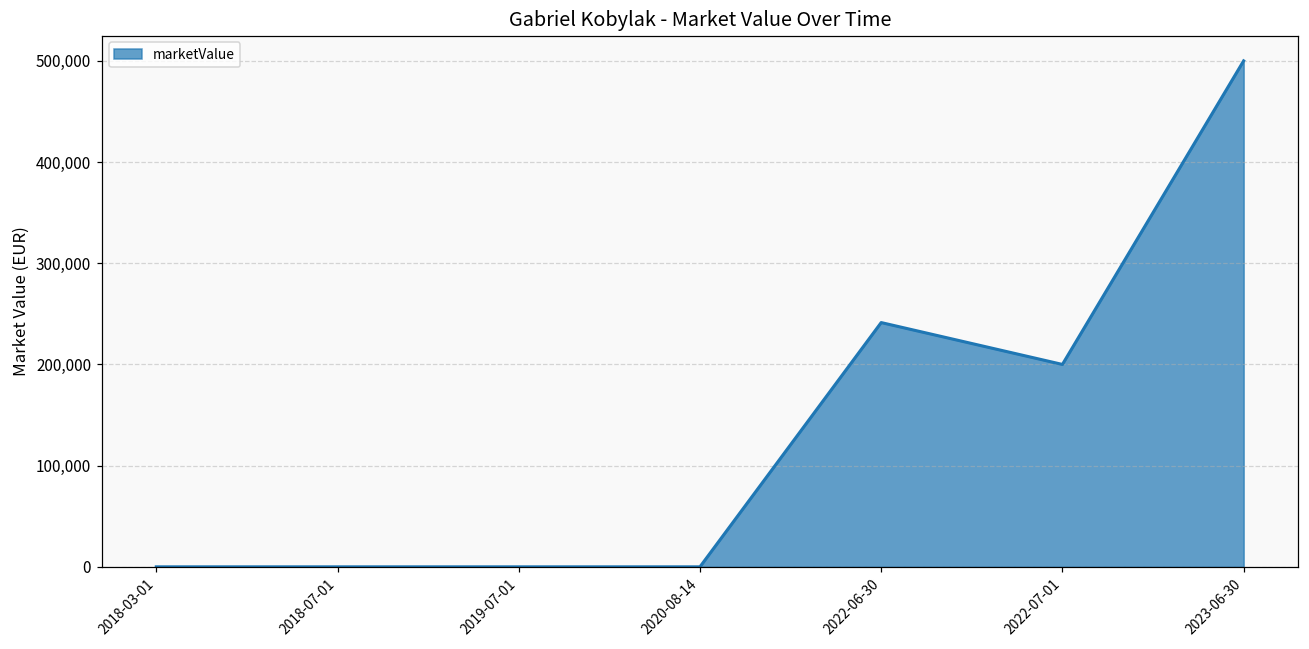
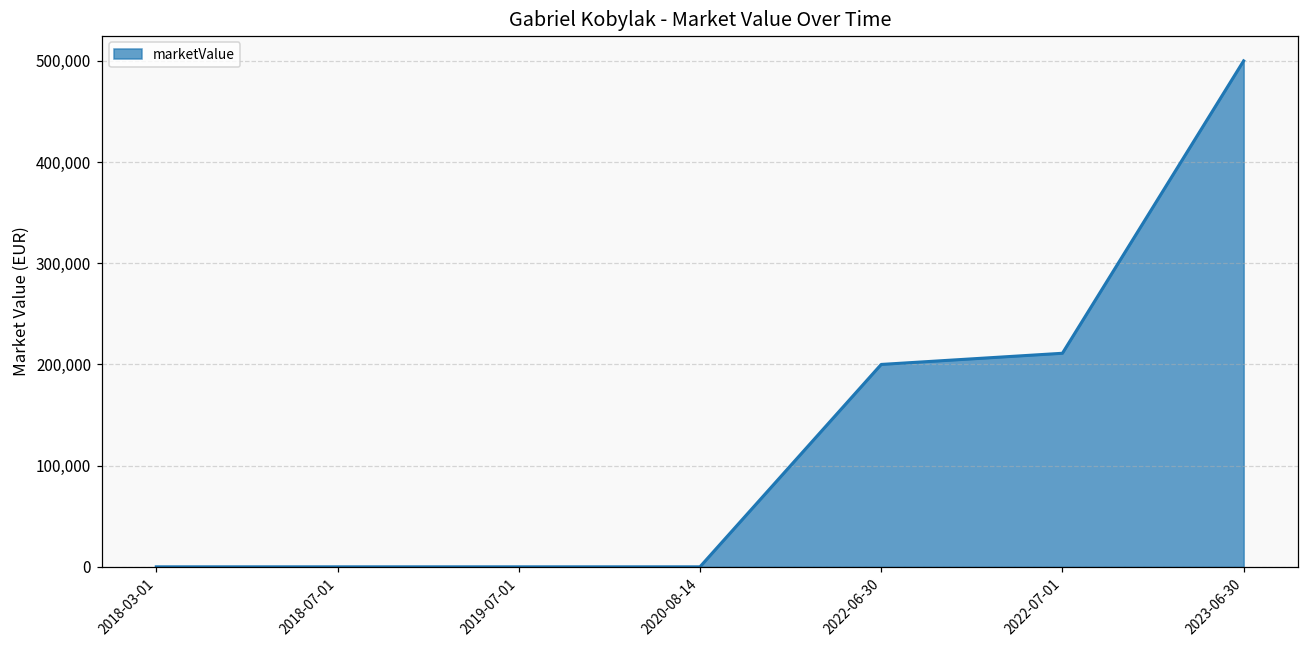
2022-06-30: 240,000 -> 200,000
2022-07-01: 200,000 -> 210,000
